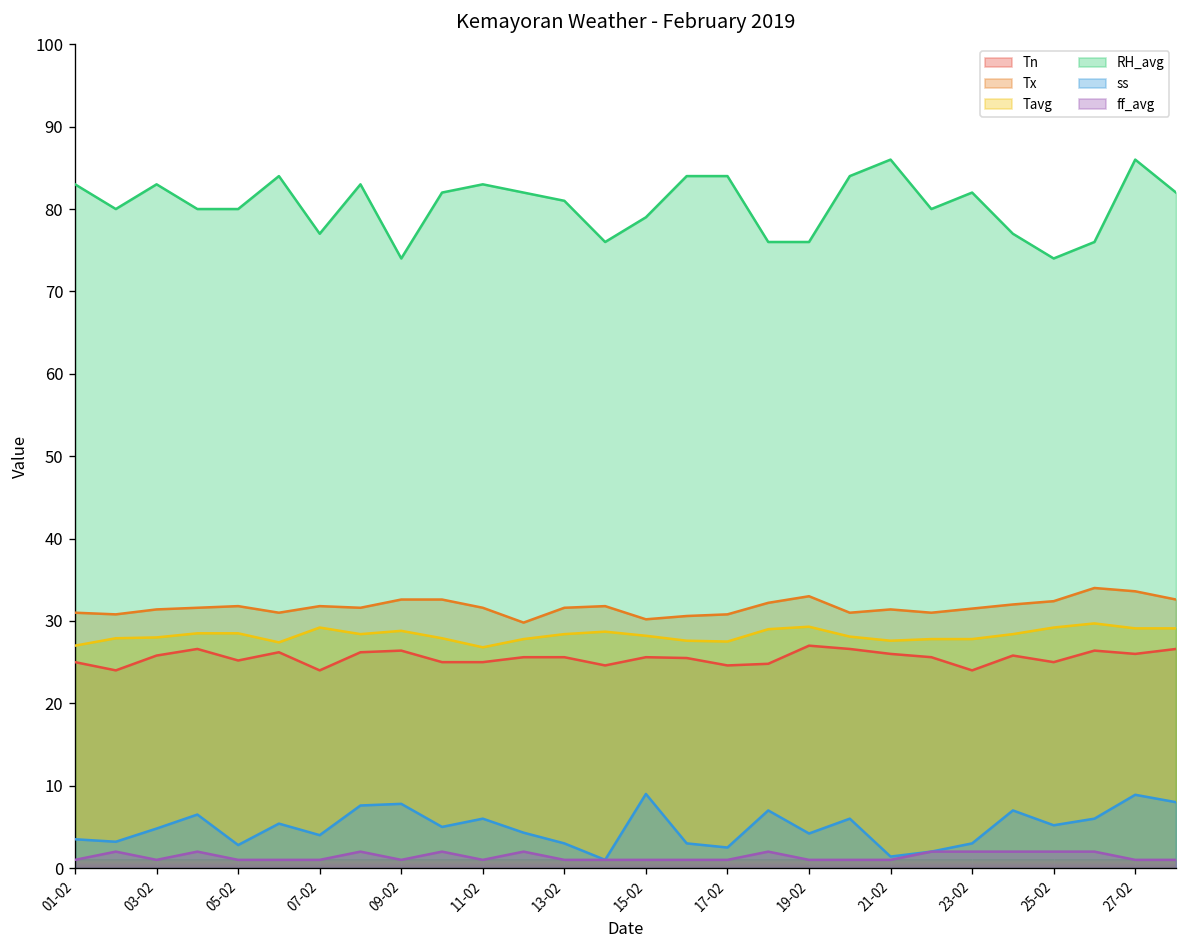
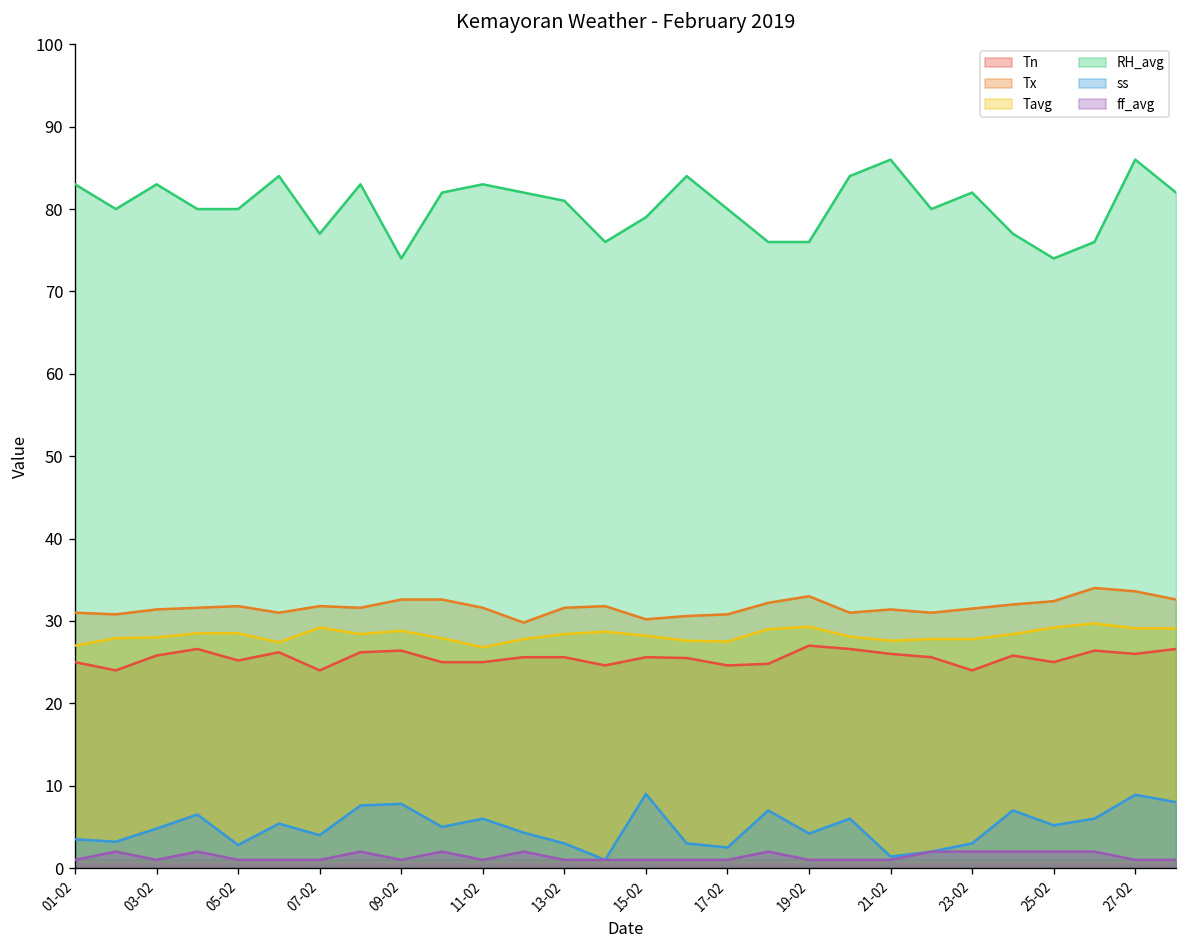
RH_avg, 17-02: 84 -> 80
